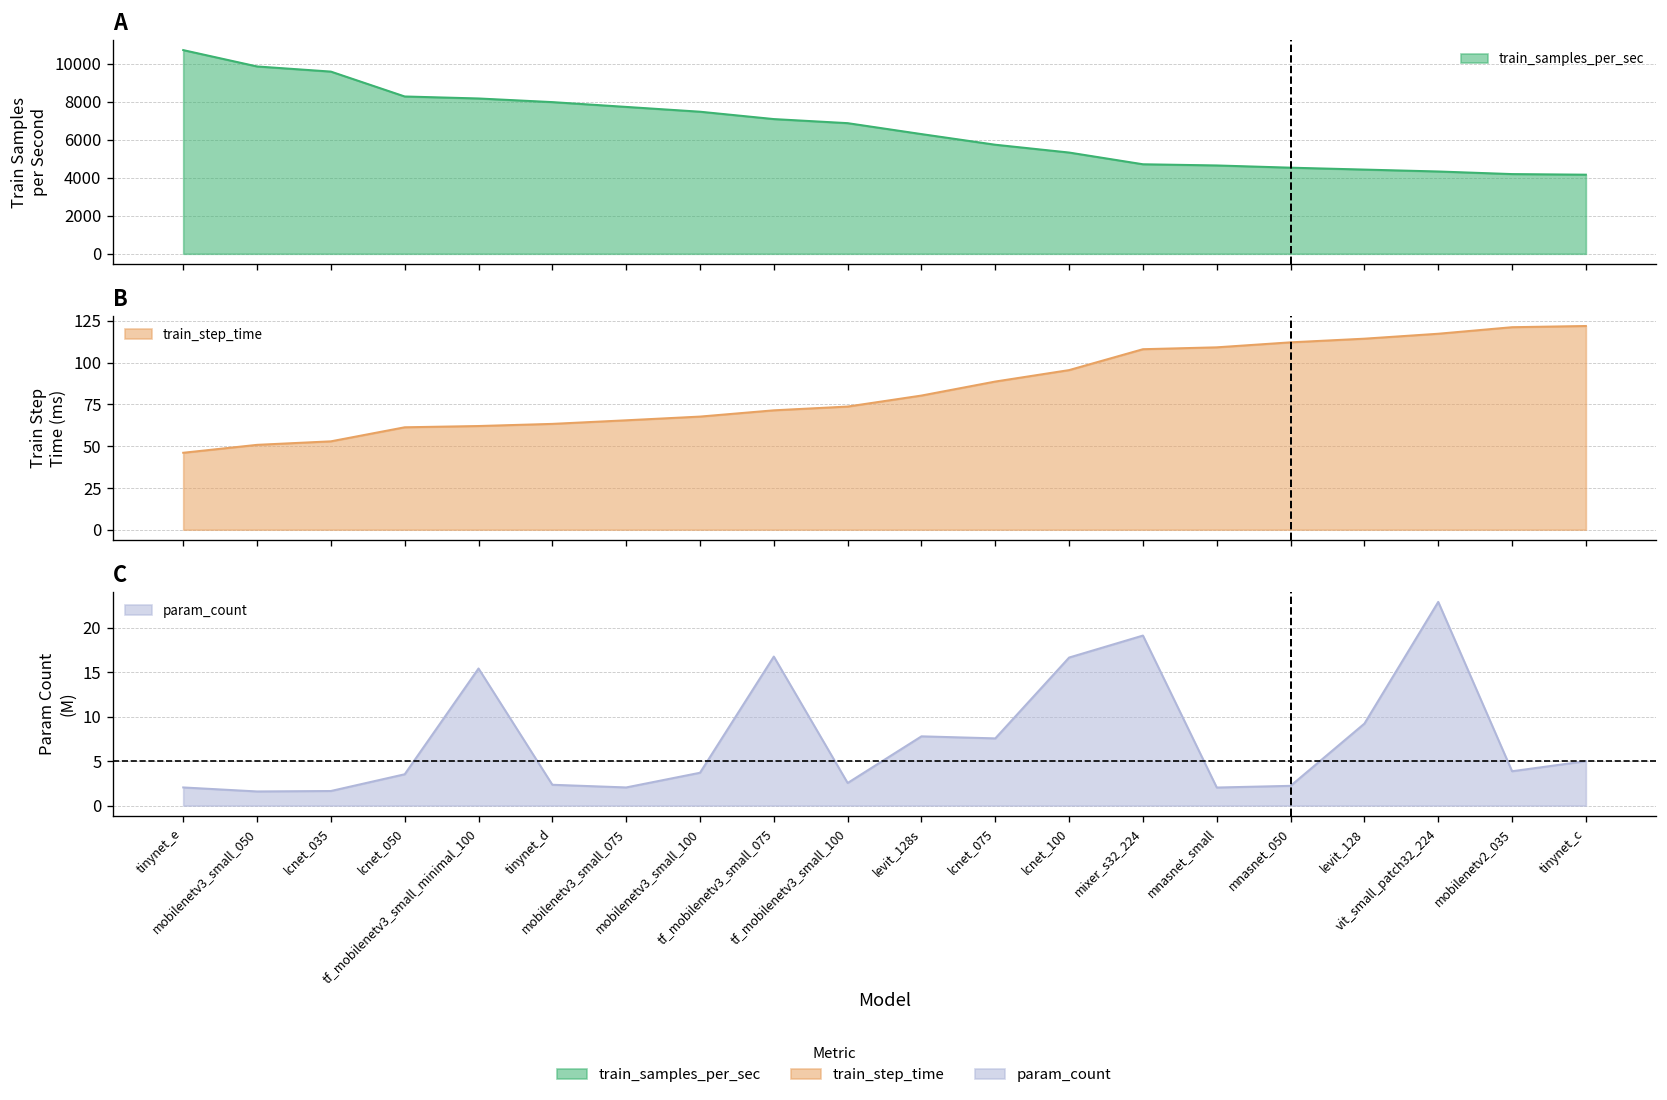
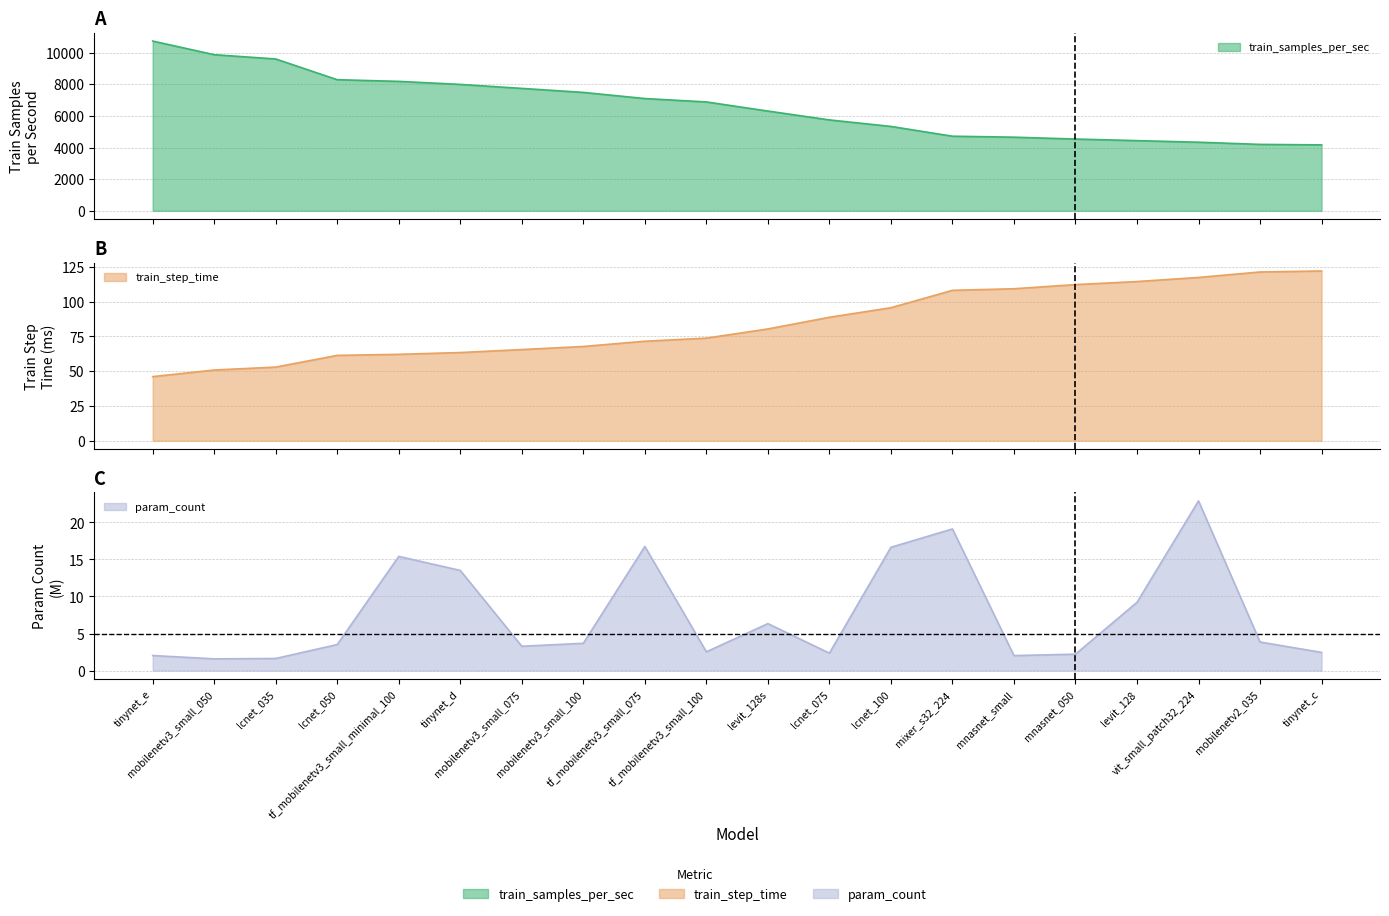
C, tinynet_d: 2 -> 14
C, mobilenetv3_small_075: 2 -> 3
C, levit_128s: 8 -> 6
C, lcnet_075: 8 -> 2
C, tinynet_c: 5 -> 2
